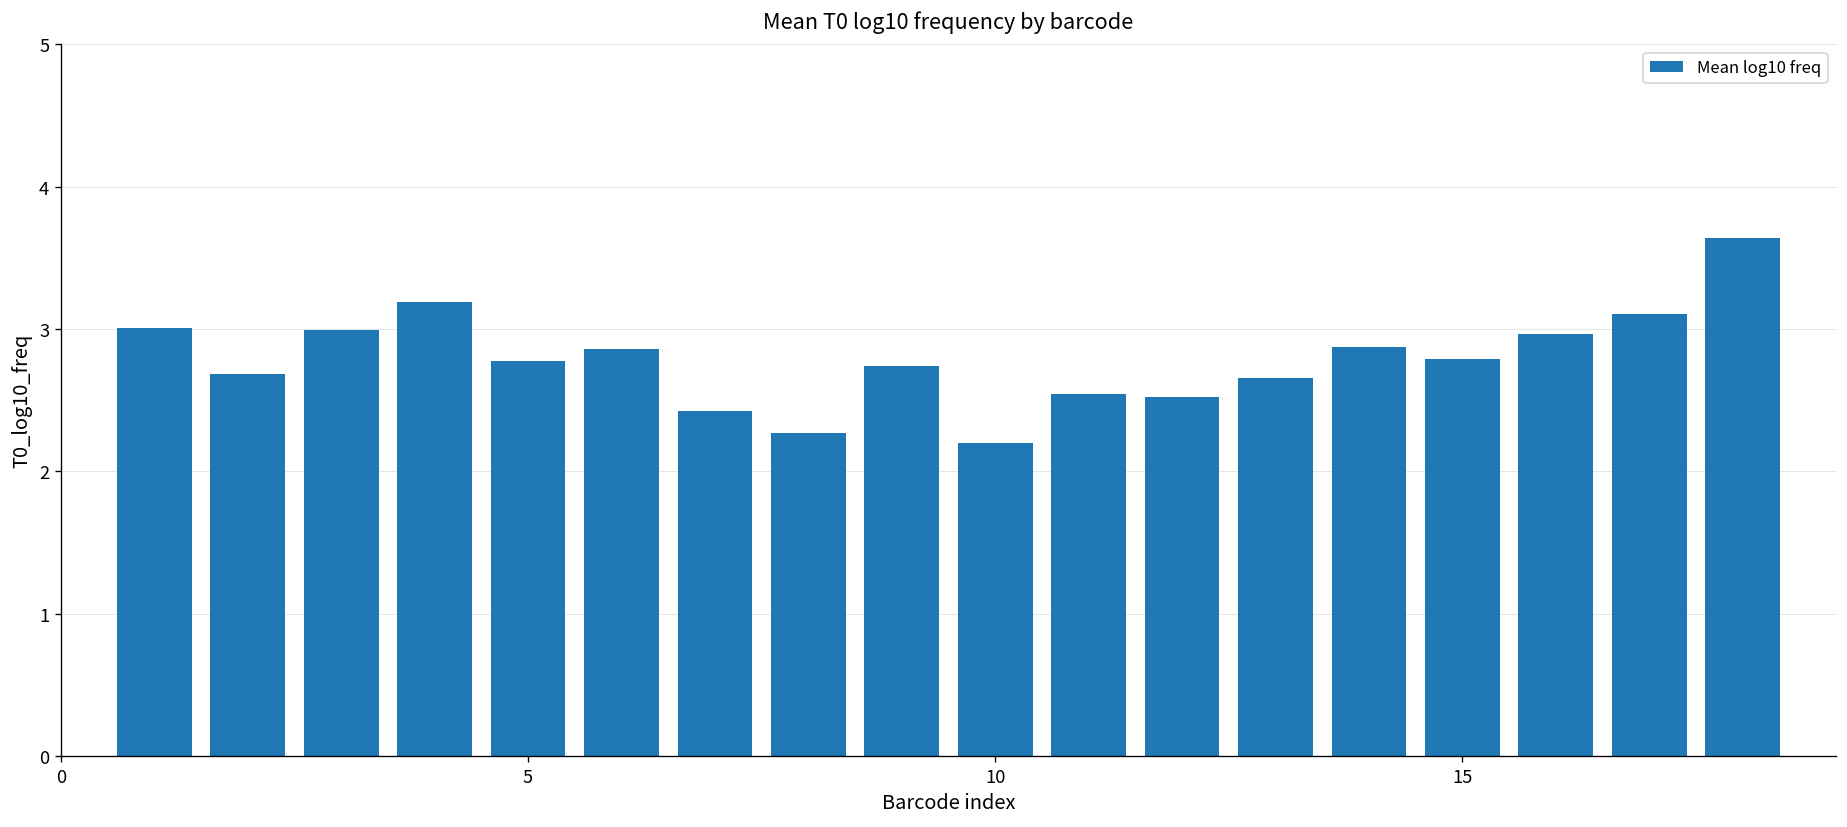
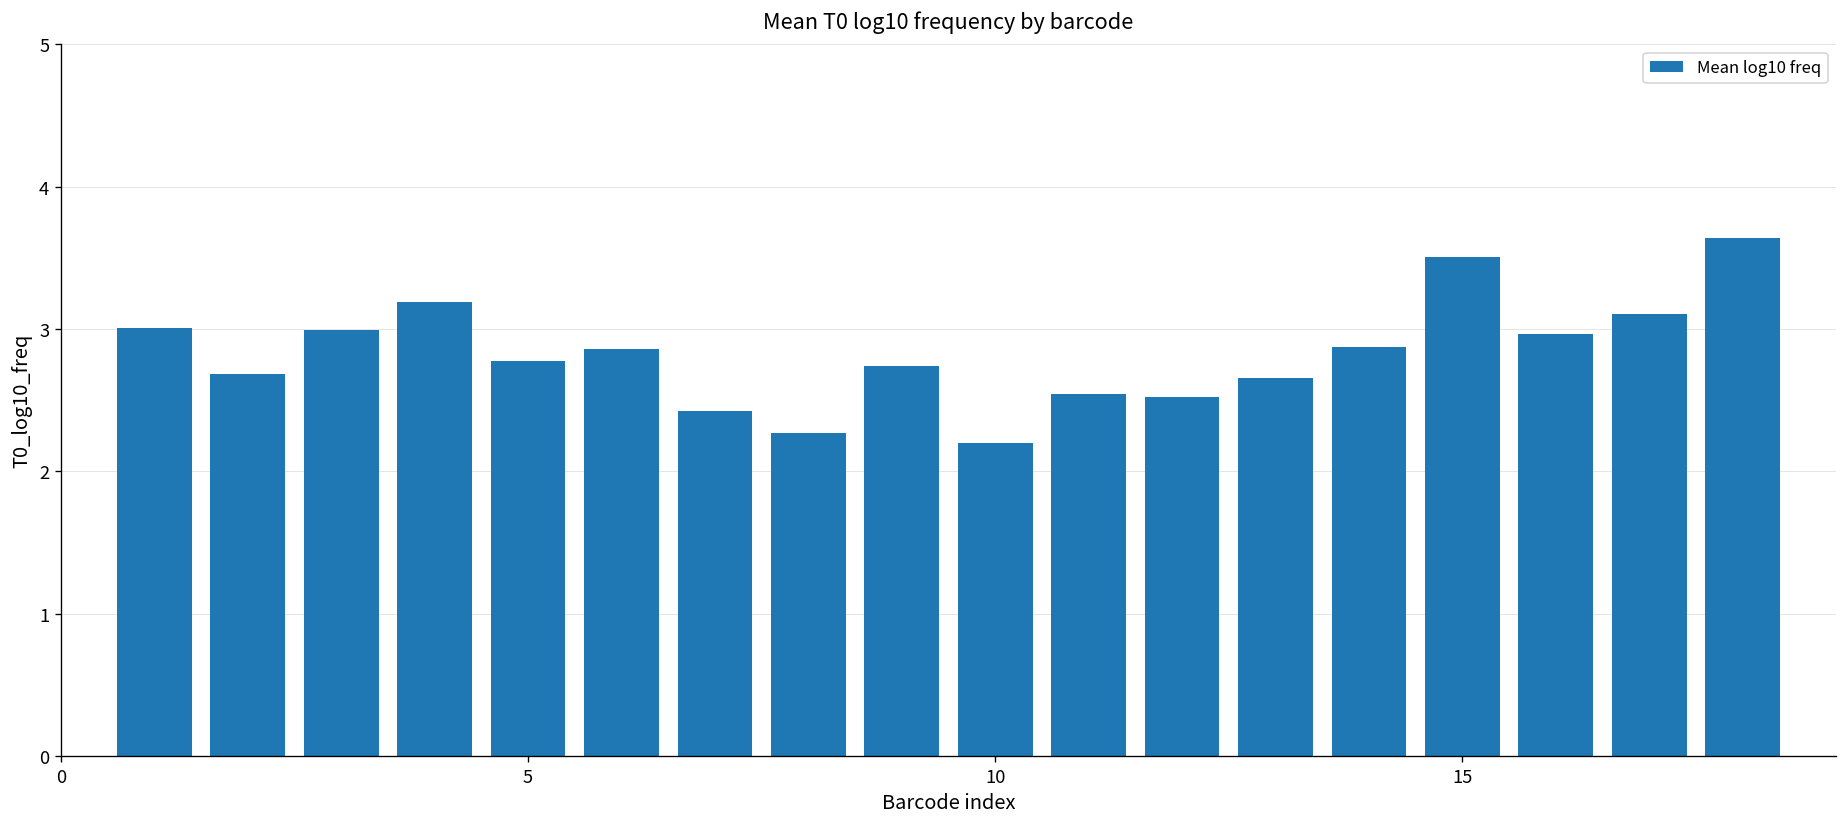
15: 2.79 -> 3.51
